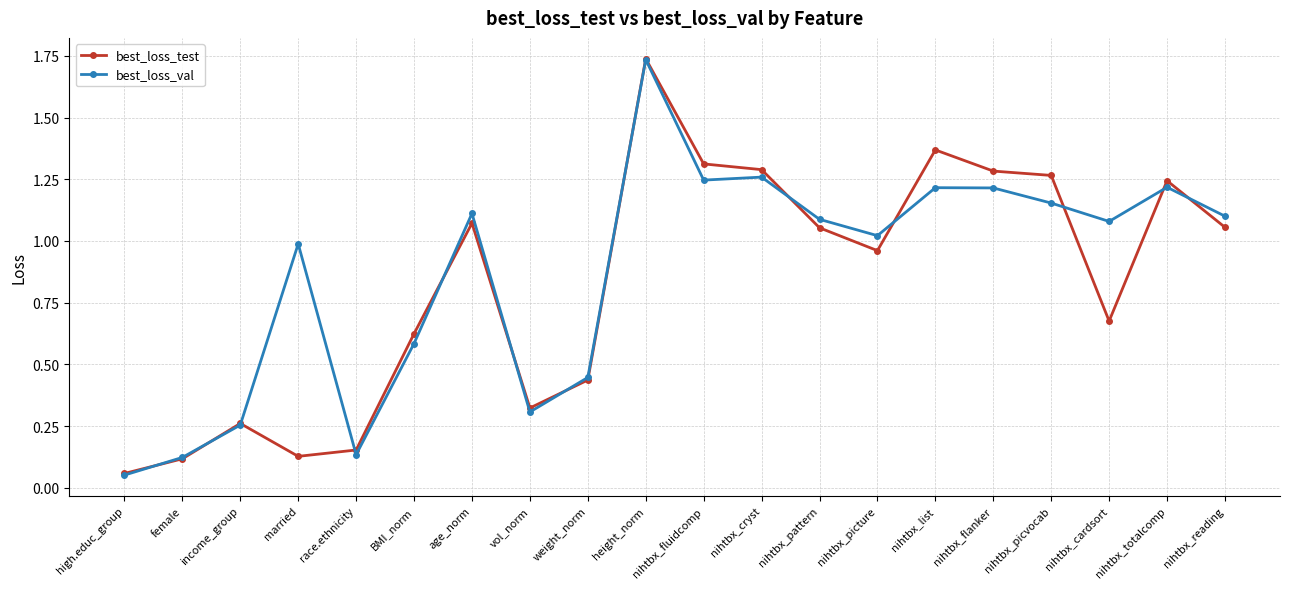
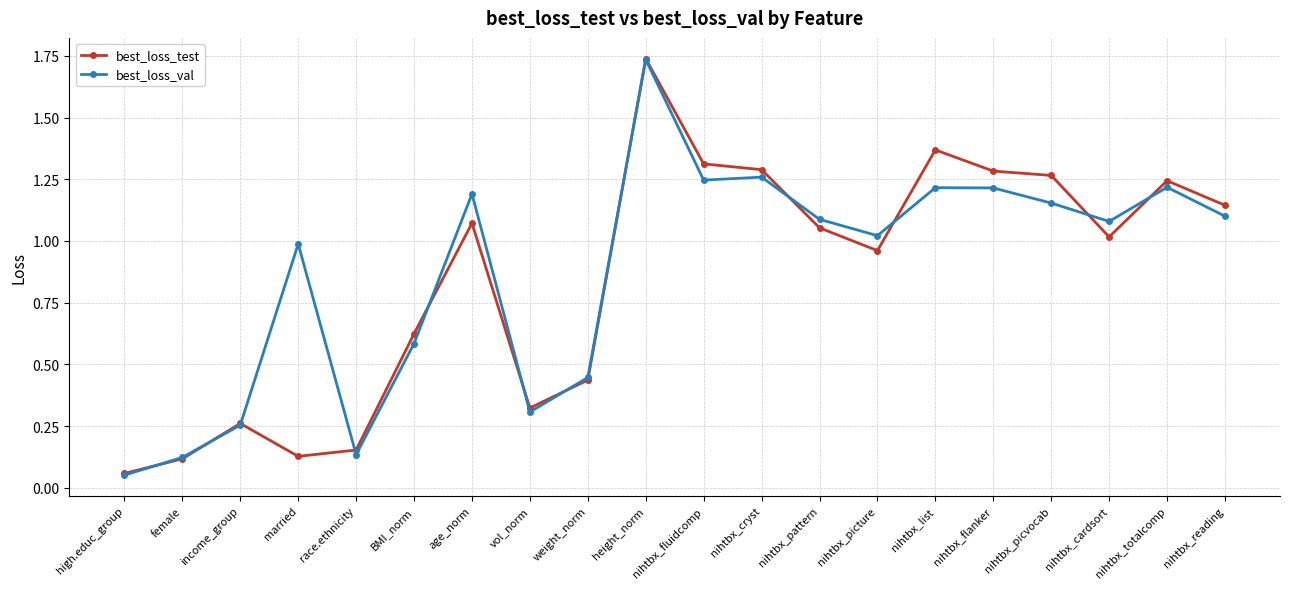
best_loss_val, age_norm: 1.11 -> 1.19
best_loss_test, nihtbx_cardsort: 0.68 -> 1.02
best_loss_test, nihtbx_reading: 1.06 -> 1.14
